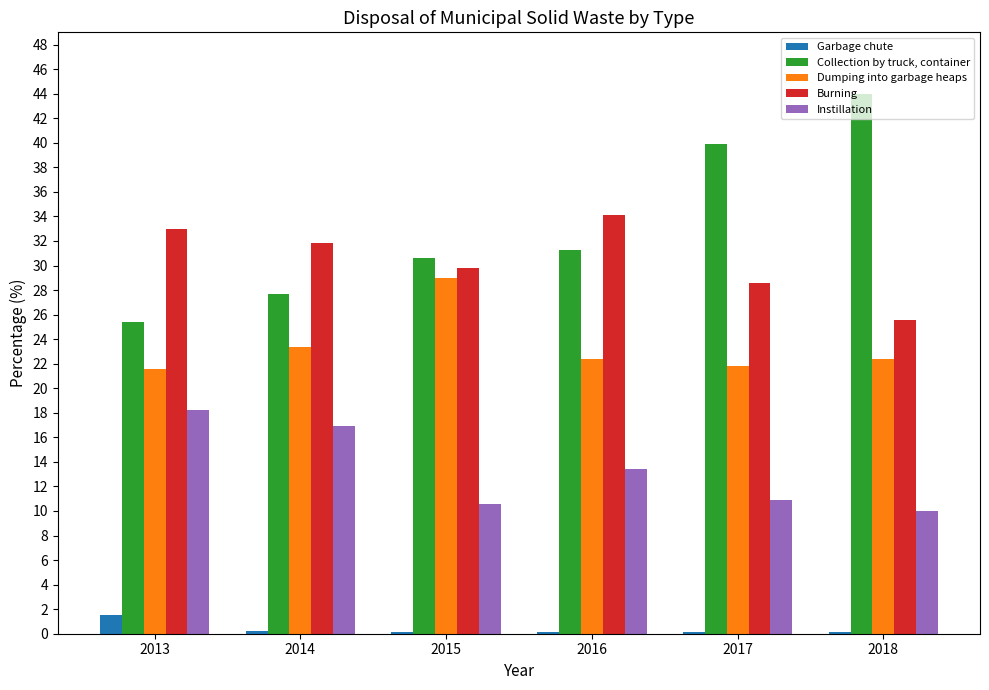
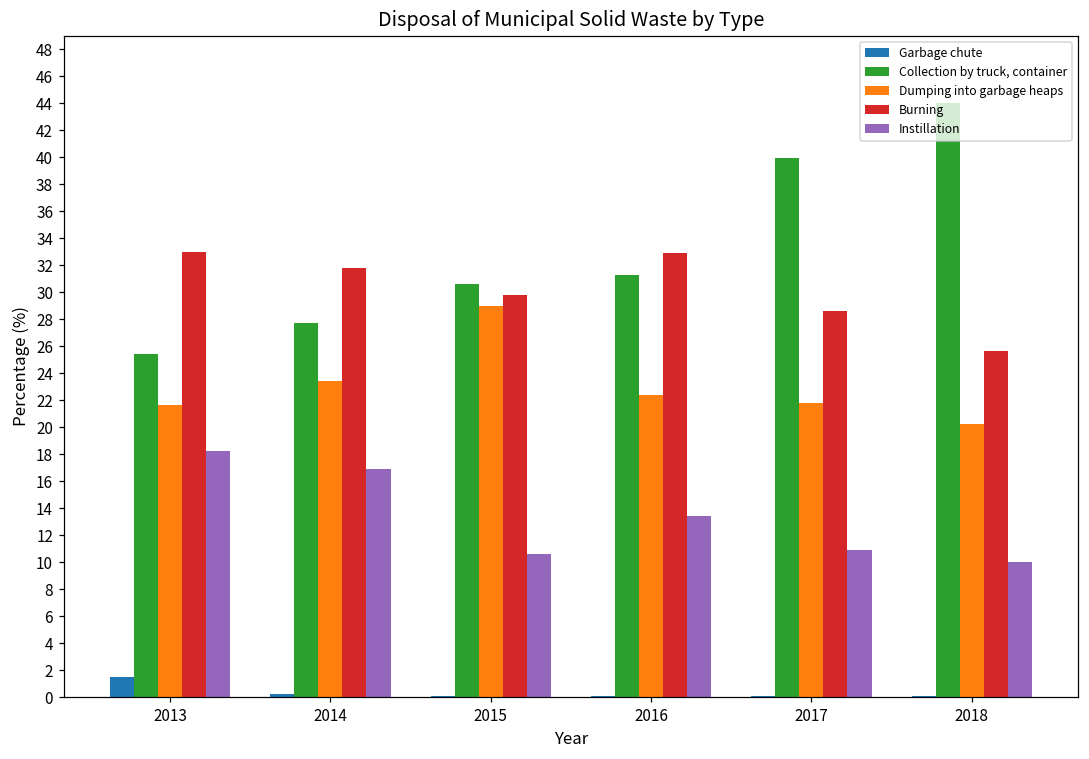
Burning, 2016: 34.1 -> 32.9
Dumping into garbage heaps, 2018: 22.4 -> 20.2
